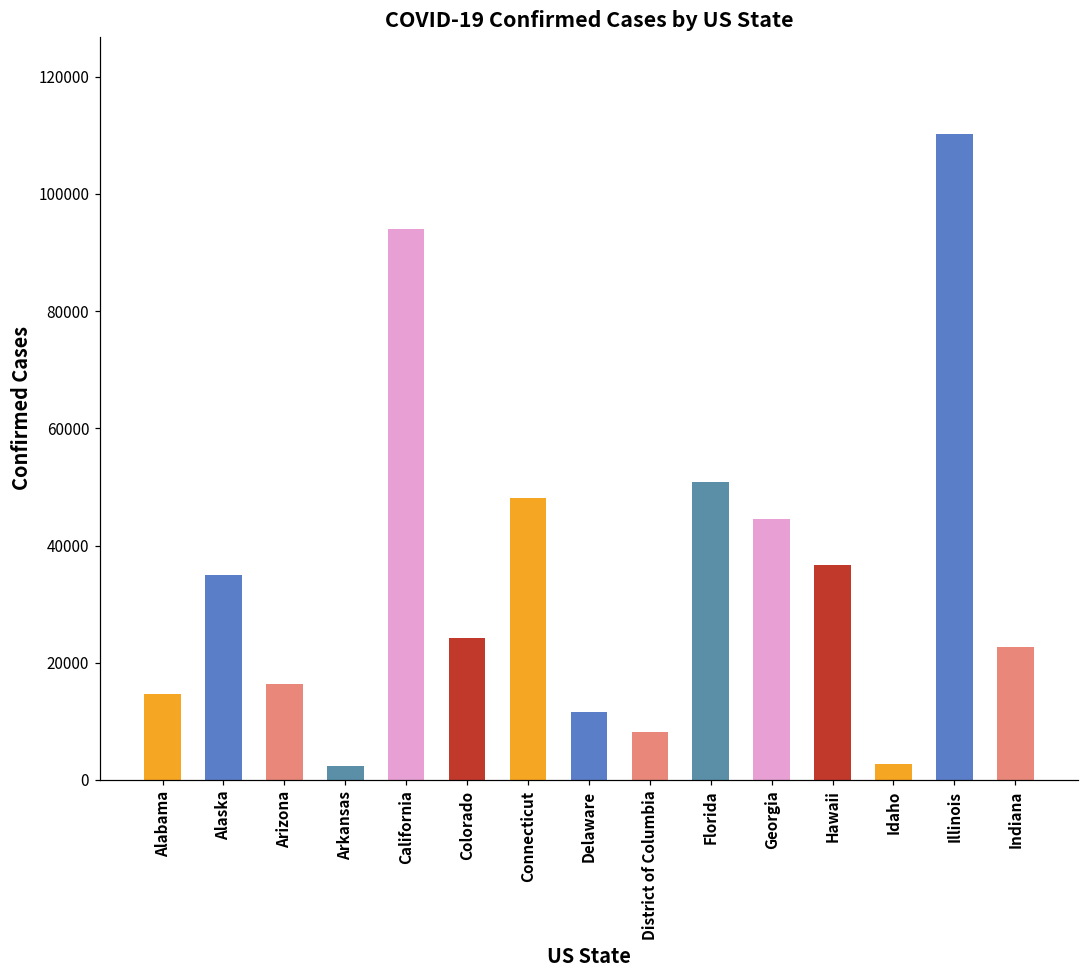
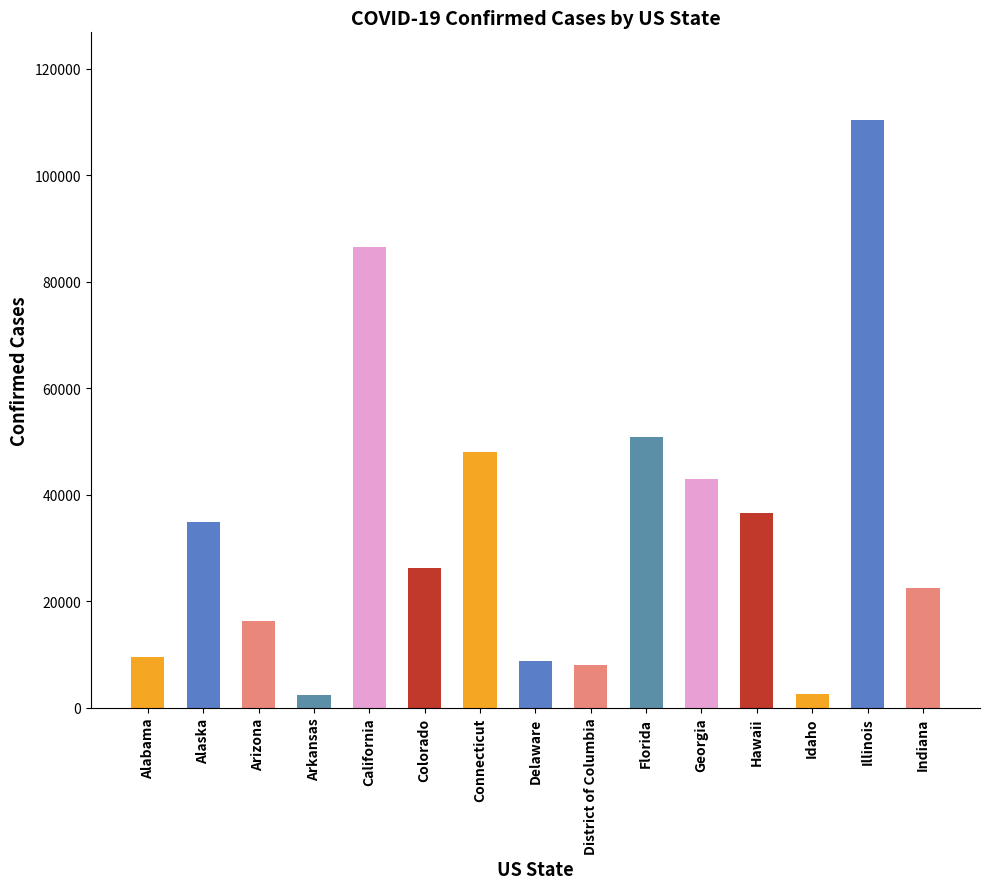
Alabama: 15000 -> 10000
California: 94000 -> 87000
Colorado: 24000 -> 26000
Delaware: 12000 -> 9000
Georgia: 45000 -> 43000
